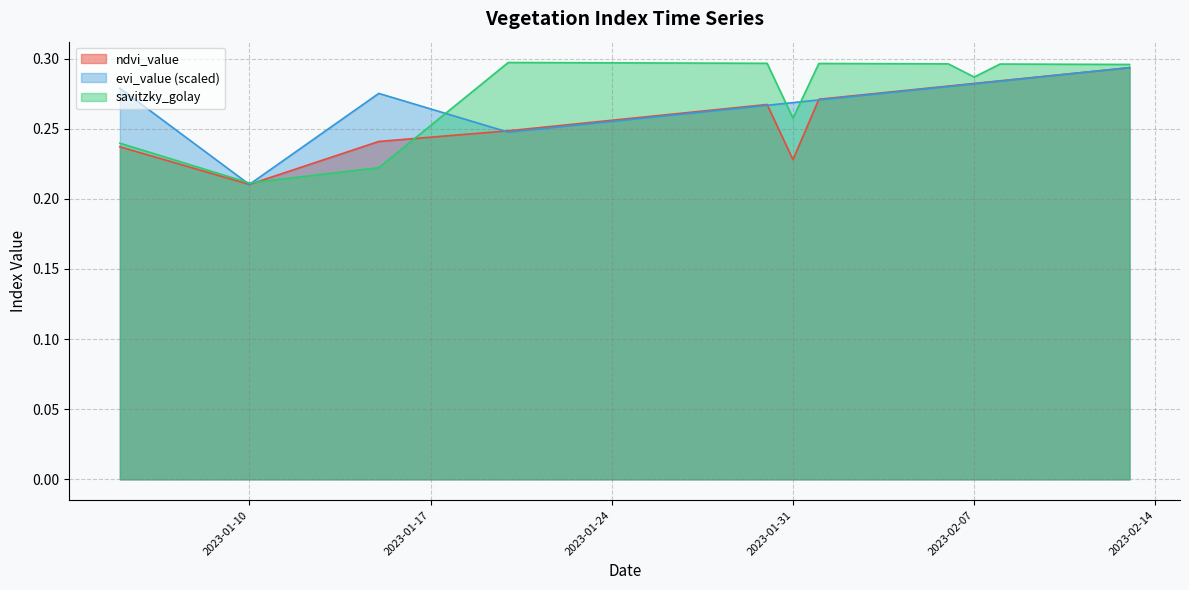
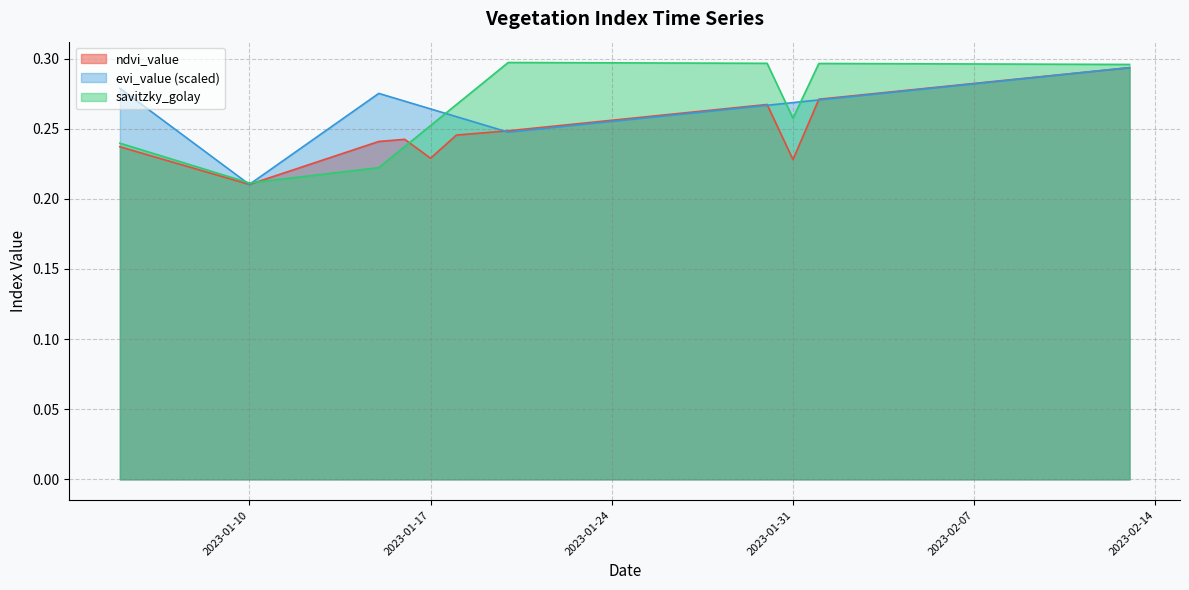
ndvi_value, 2023-01-17: 0.244 -> 0.229
savitzky_golay, 2023-02-07: 0.287 -> 0.296
